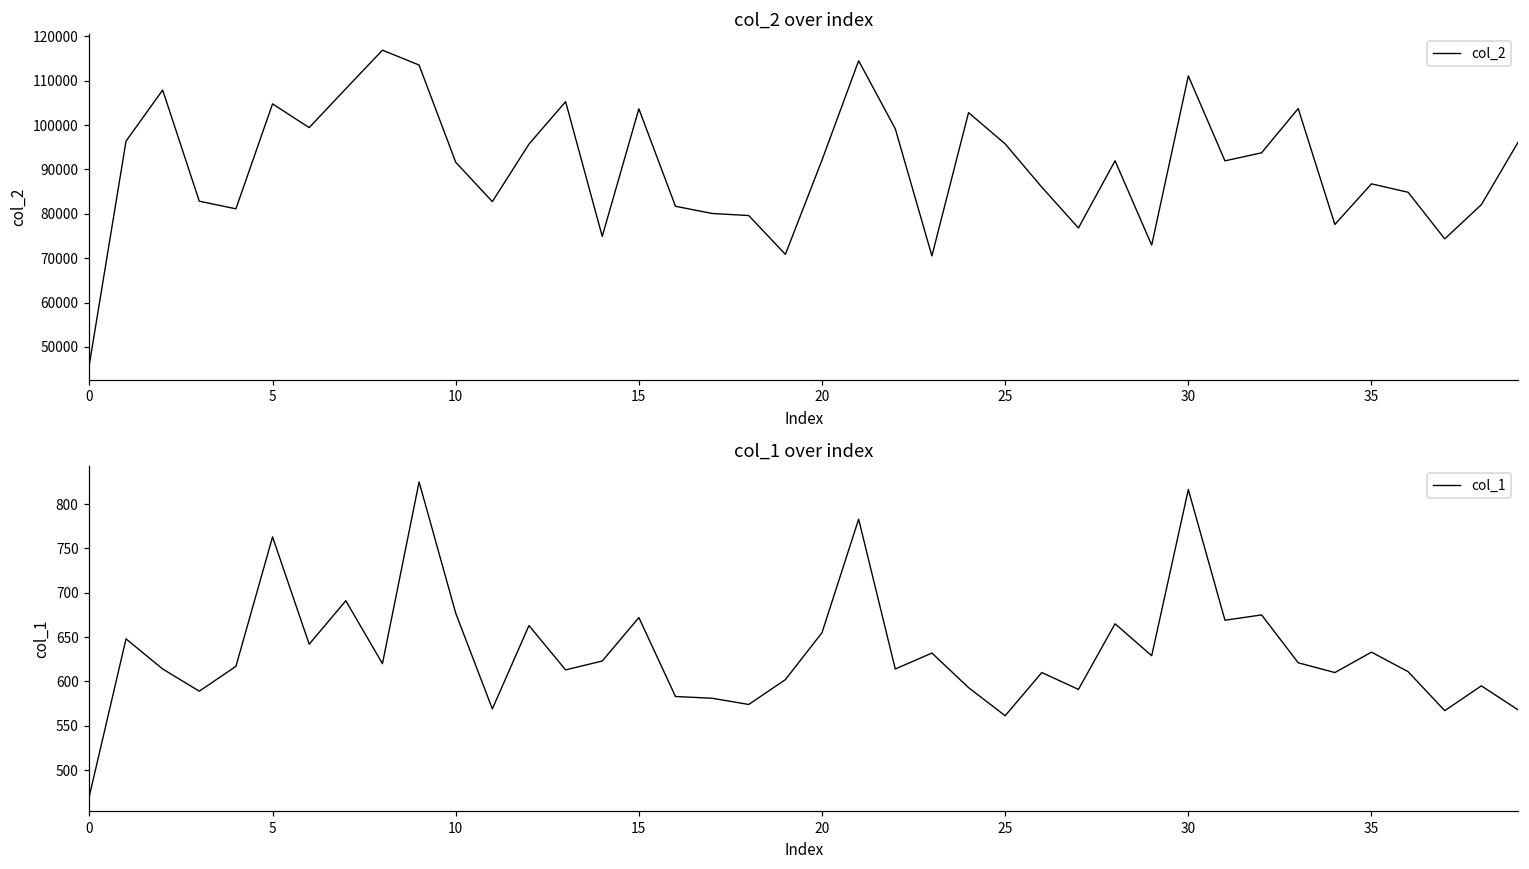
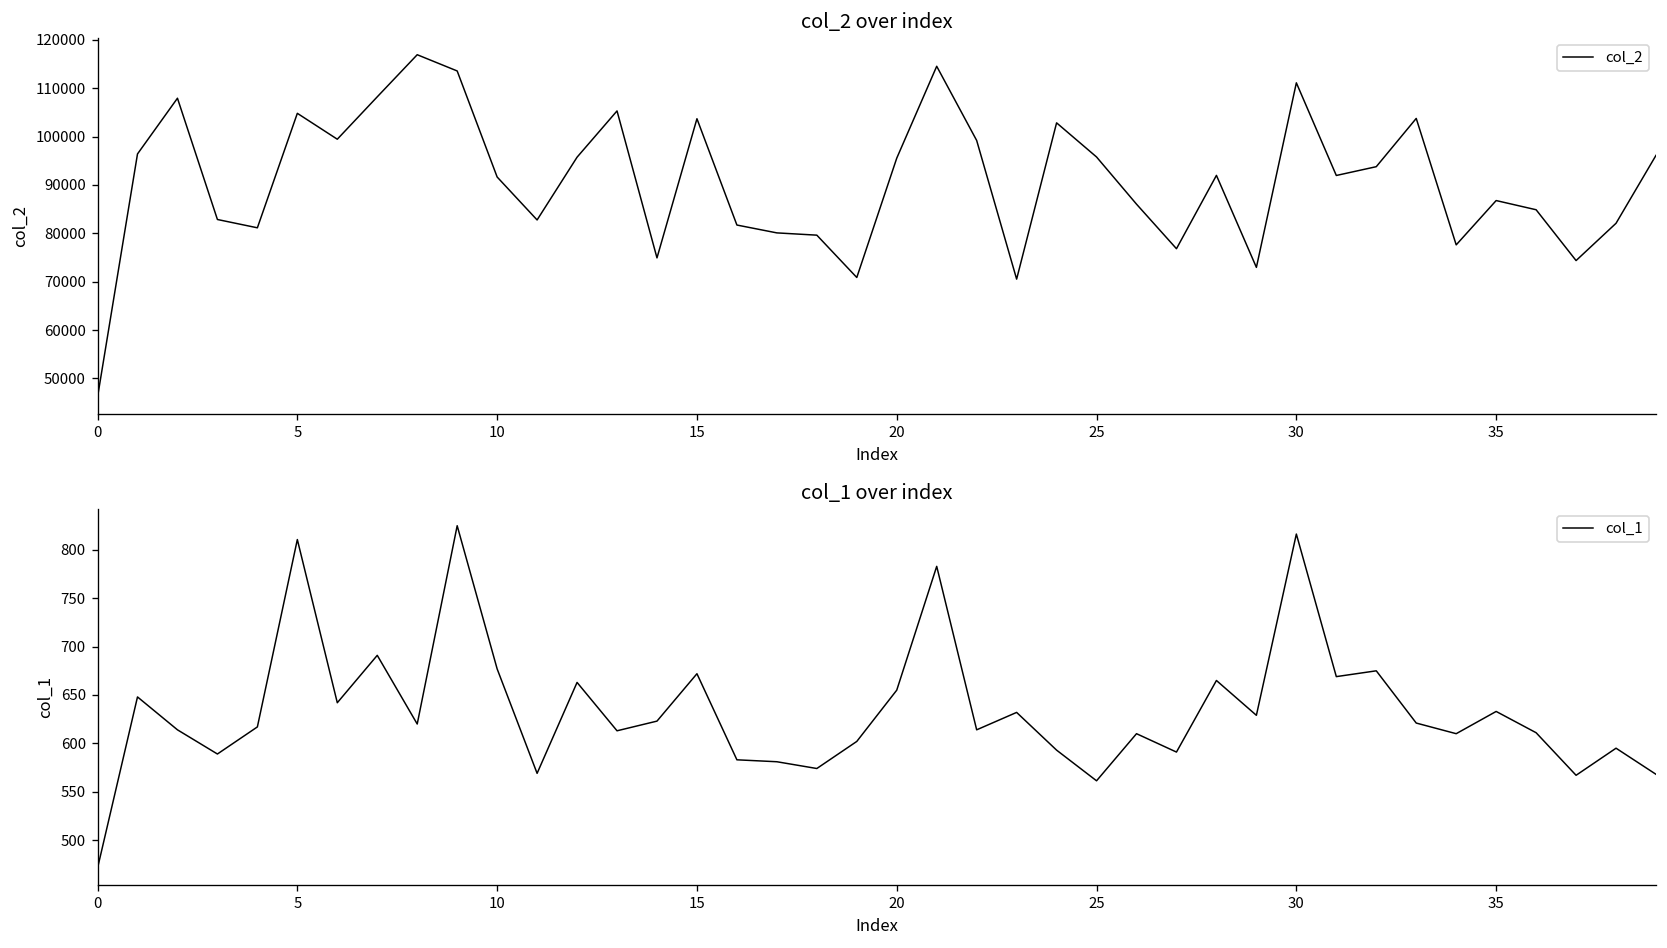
col_2 over index, 20: 92000 -> 96000
col_1 over index, 5: 760 -> 810
